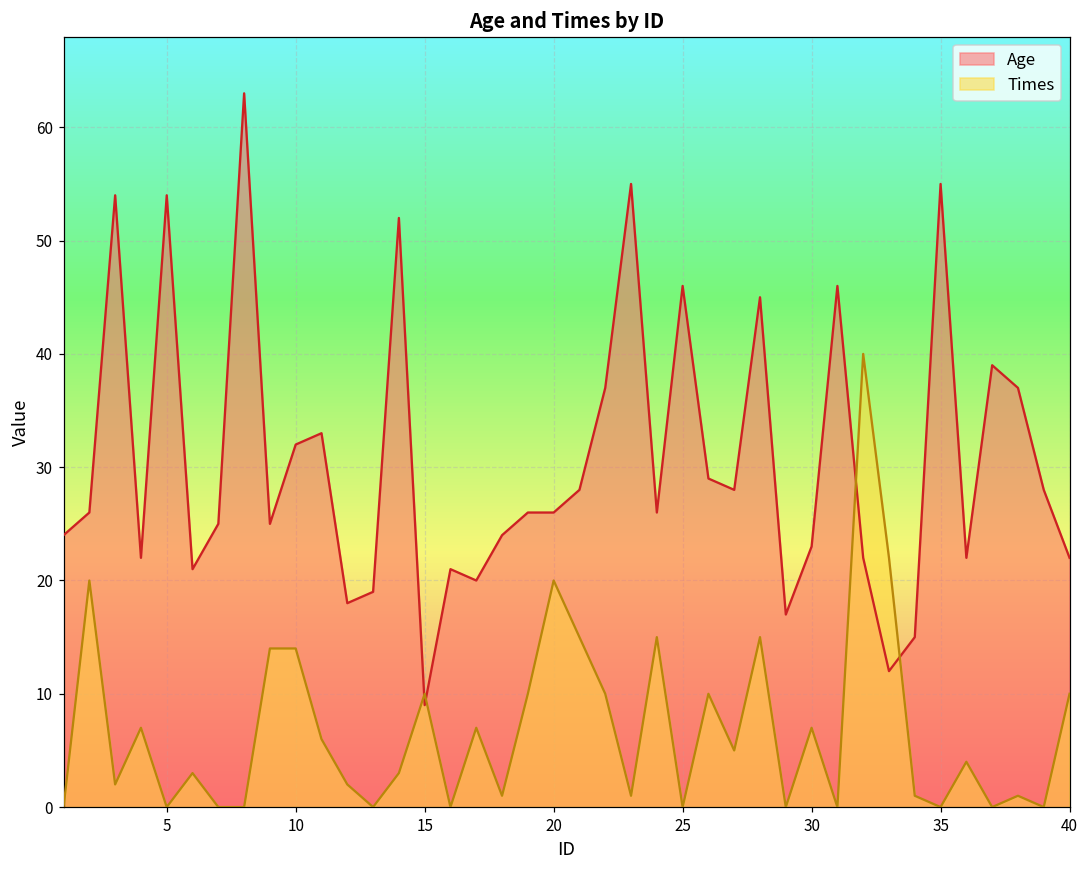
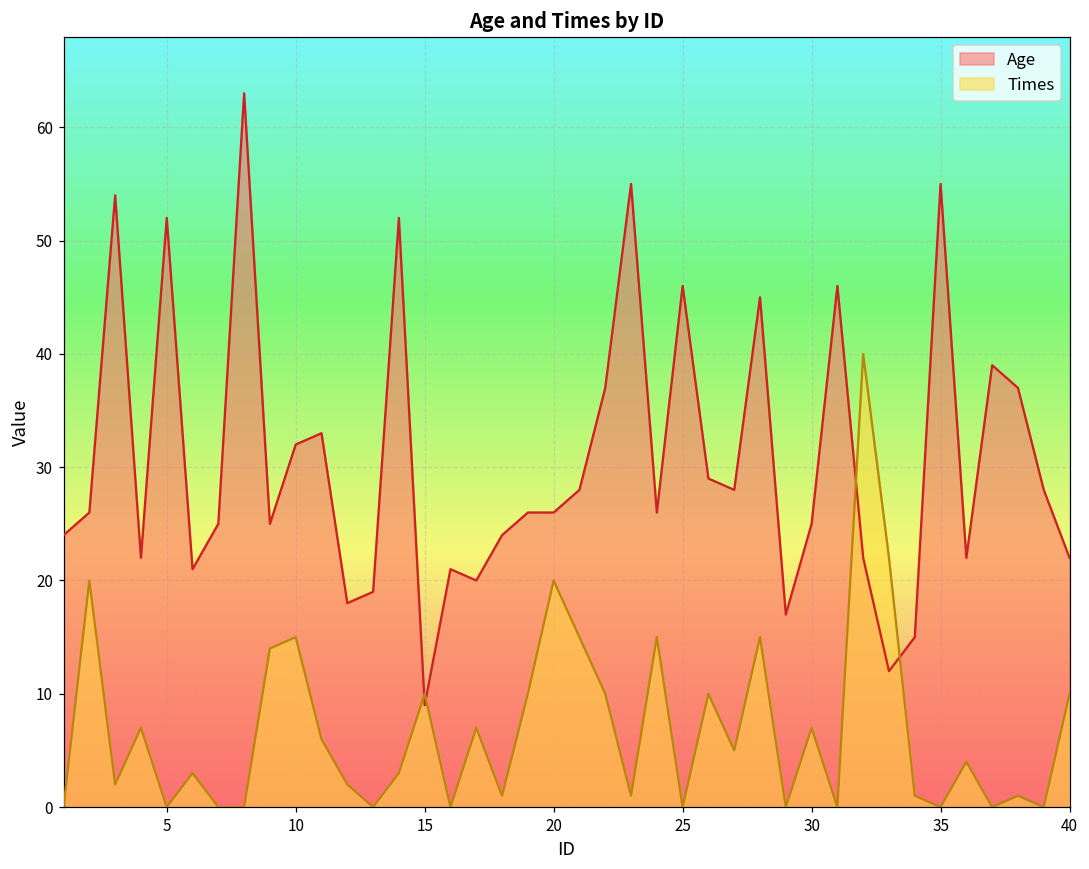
Age, 5: 54 -> 52
Times, 10: 14 -> 15
Age, 30: 23 -> 25
